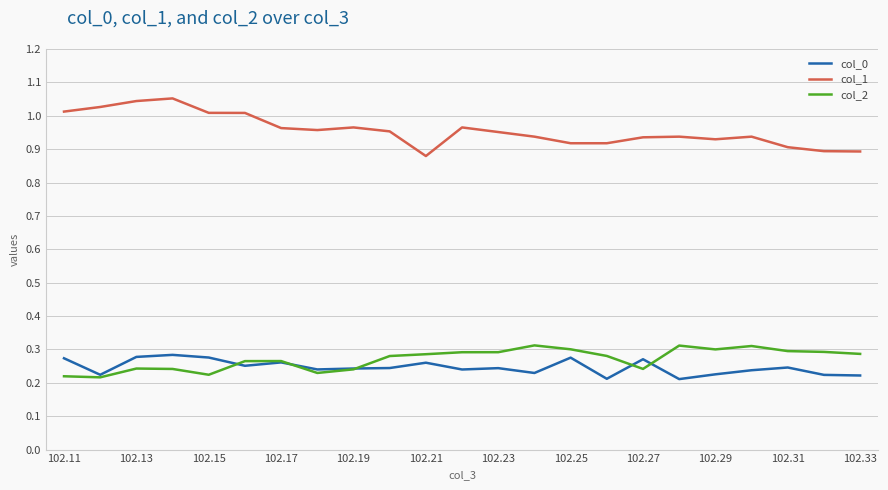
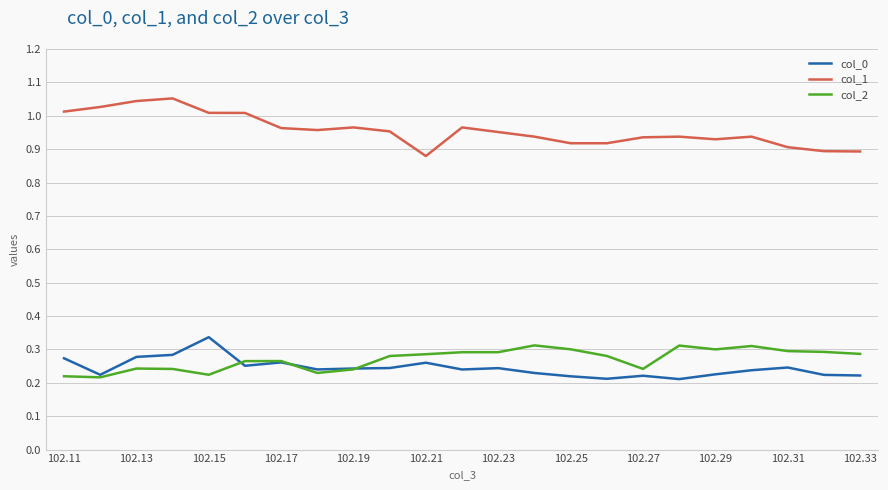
col_0, 102.15: 0.28 -> 0.34
col_0, 102.25: 0.28 -> 0.22
col_0, 102.27: 0.27 -> 0.22
